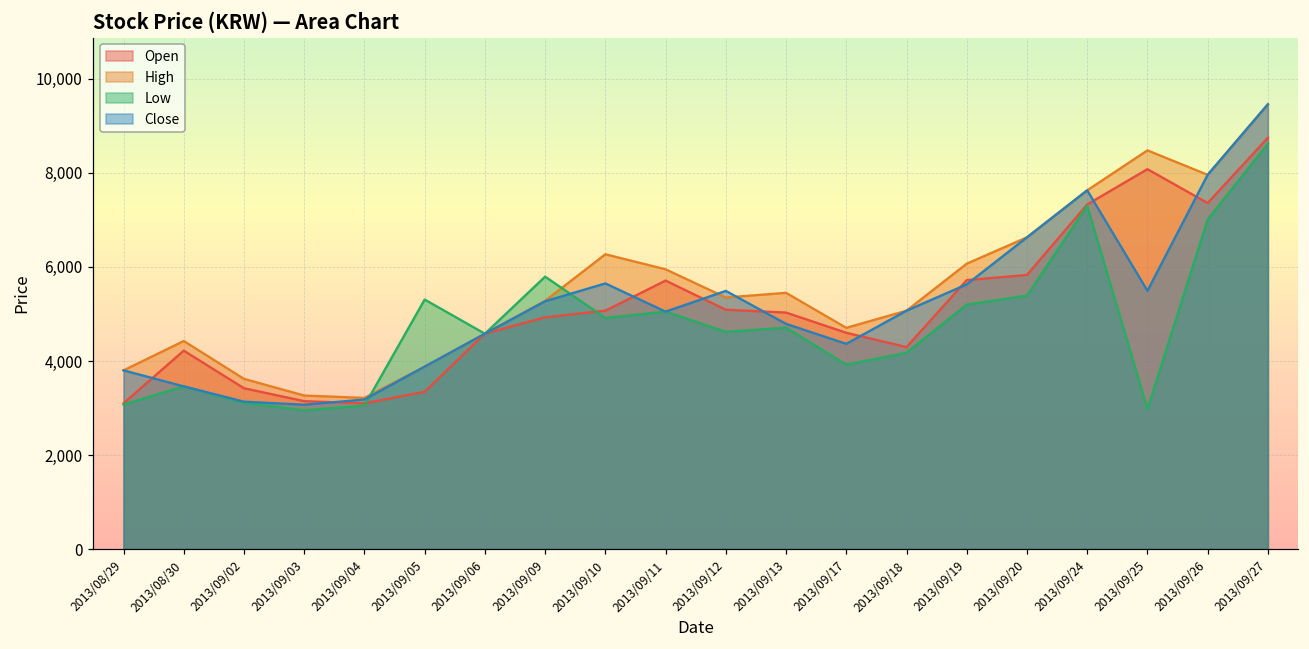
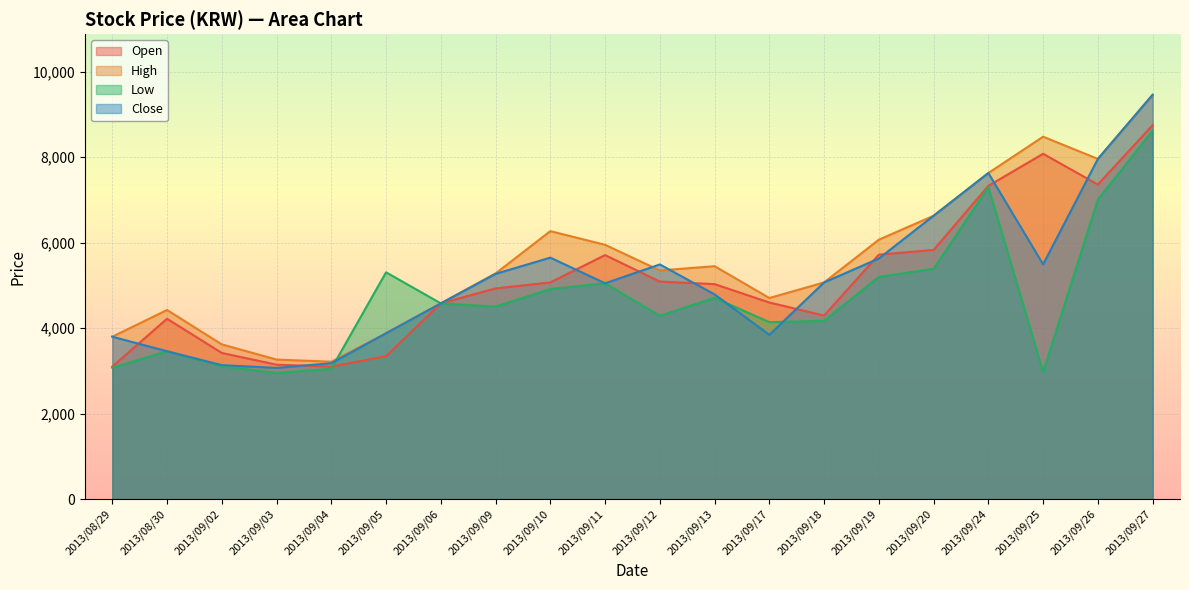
Low, 2013/09/09: 5,800 -> 4,500
Low, 2013/09/12: 4,600 -> 4,300
Low, 2013/09/17: 3,900 -> 4,100
Close, 2013/09/17: 4,400 -> 3,800
